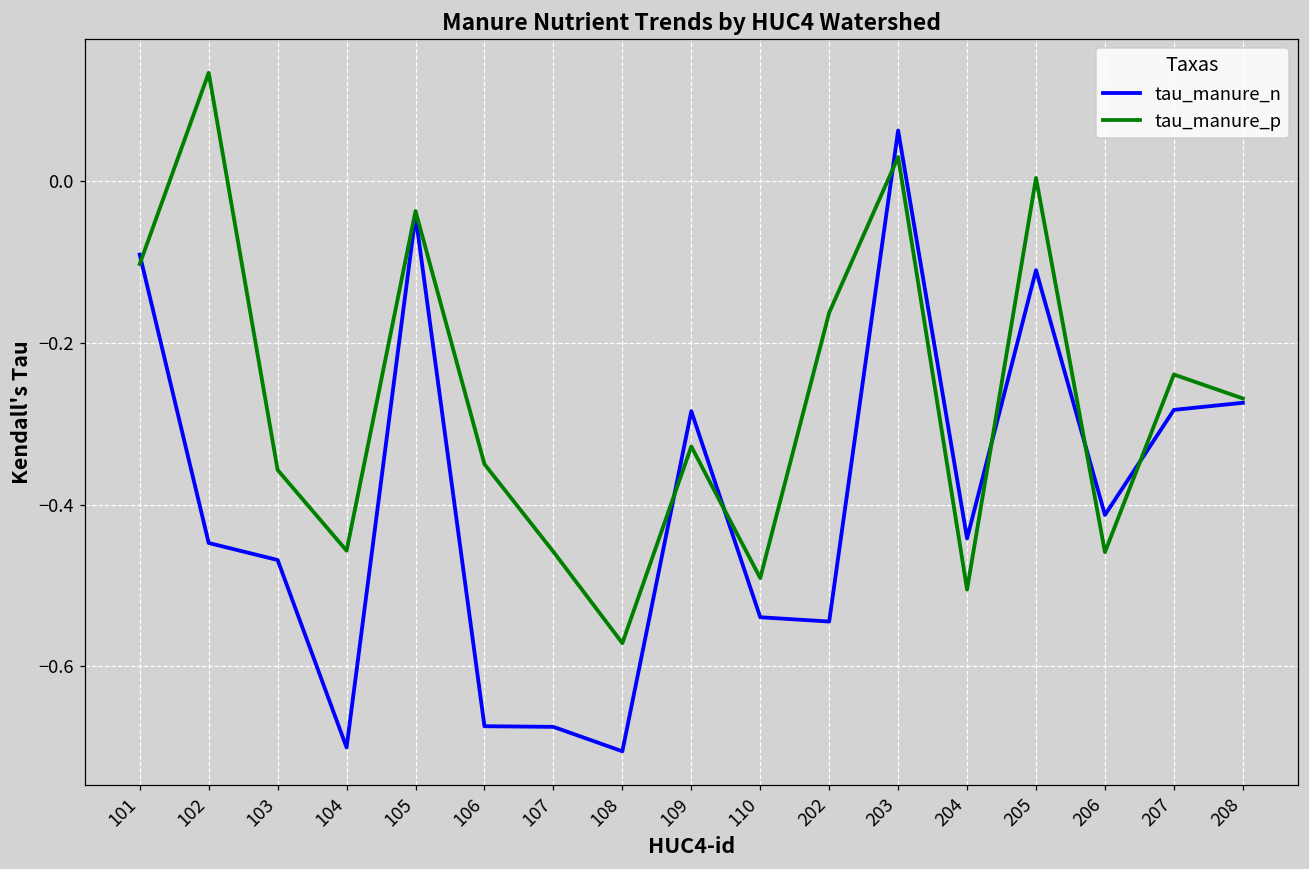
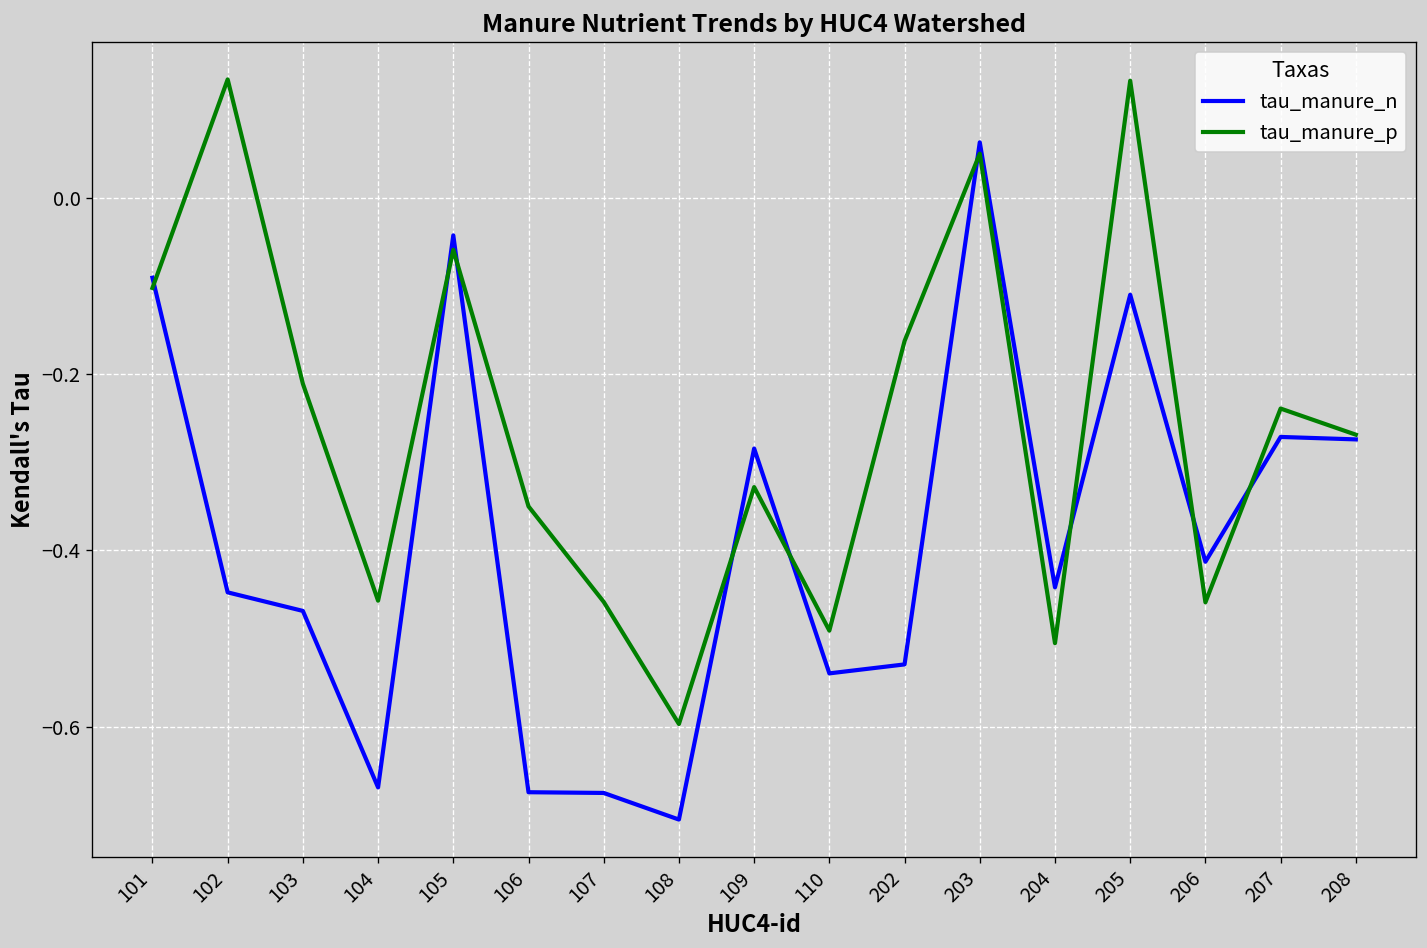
tau_manure_p, 103: -0.36 -> -0.21
tau_manure_n, 104: -0.70 -> -0.67
tau_manure_p, 105: -0.04 -> -0.06
tau_manure_p, 108: -0.57 -> -0.60
tau_manure_n, 202: -0.54 -> -0.53
tau_manure_p, 203: 0.03 -> 0.05
tau_manure_p, 205: 0.00 -> 0.13
tau_manure_n, 207: -0.28 -> -0.27
